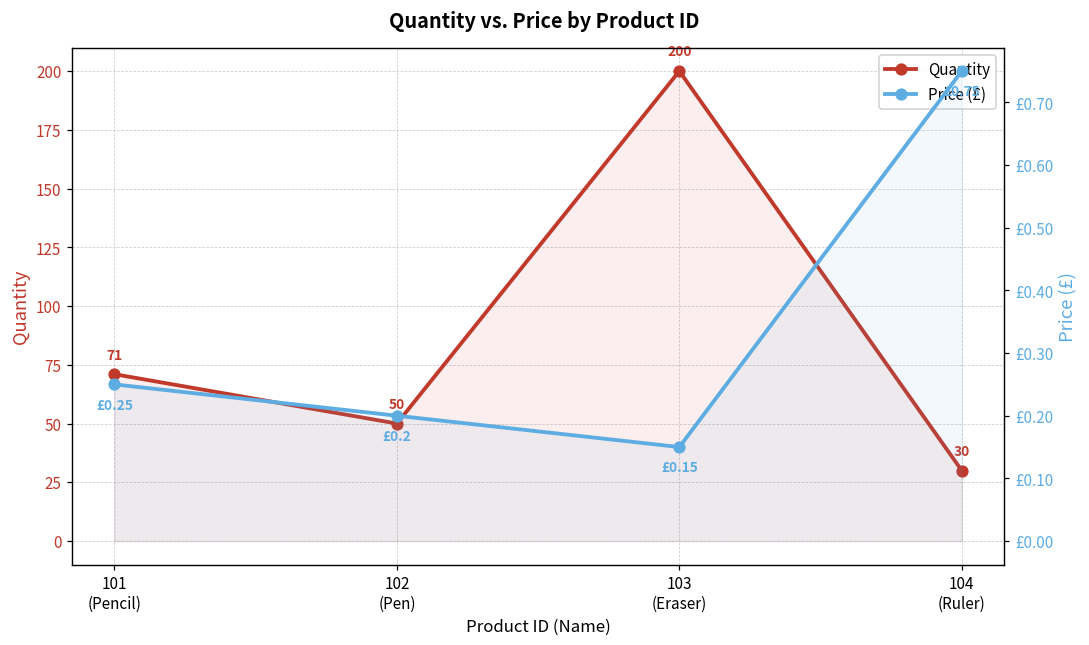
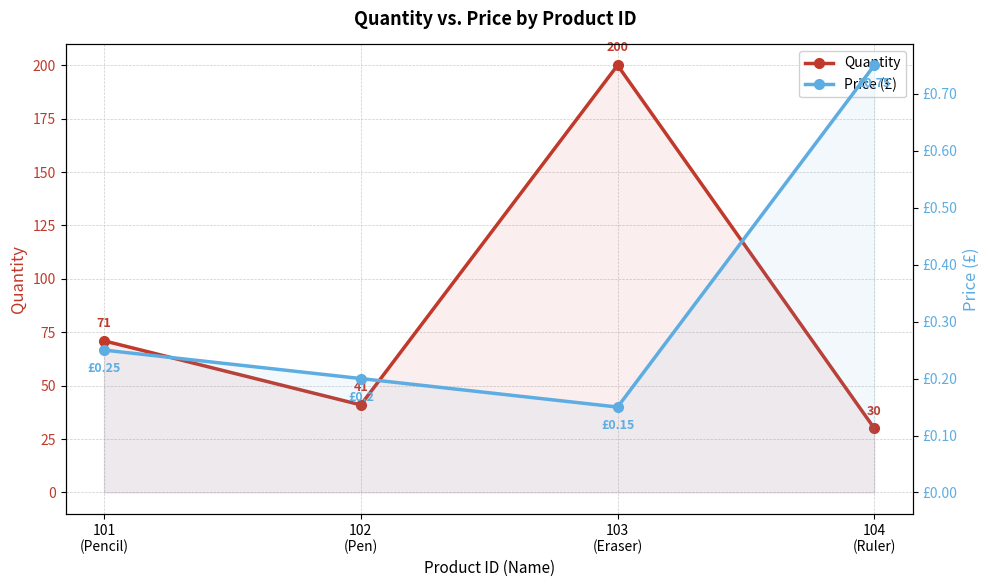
Quantity, 102 (Pen): 50 -> 41
